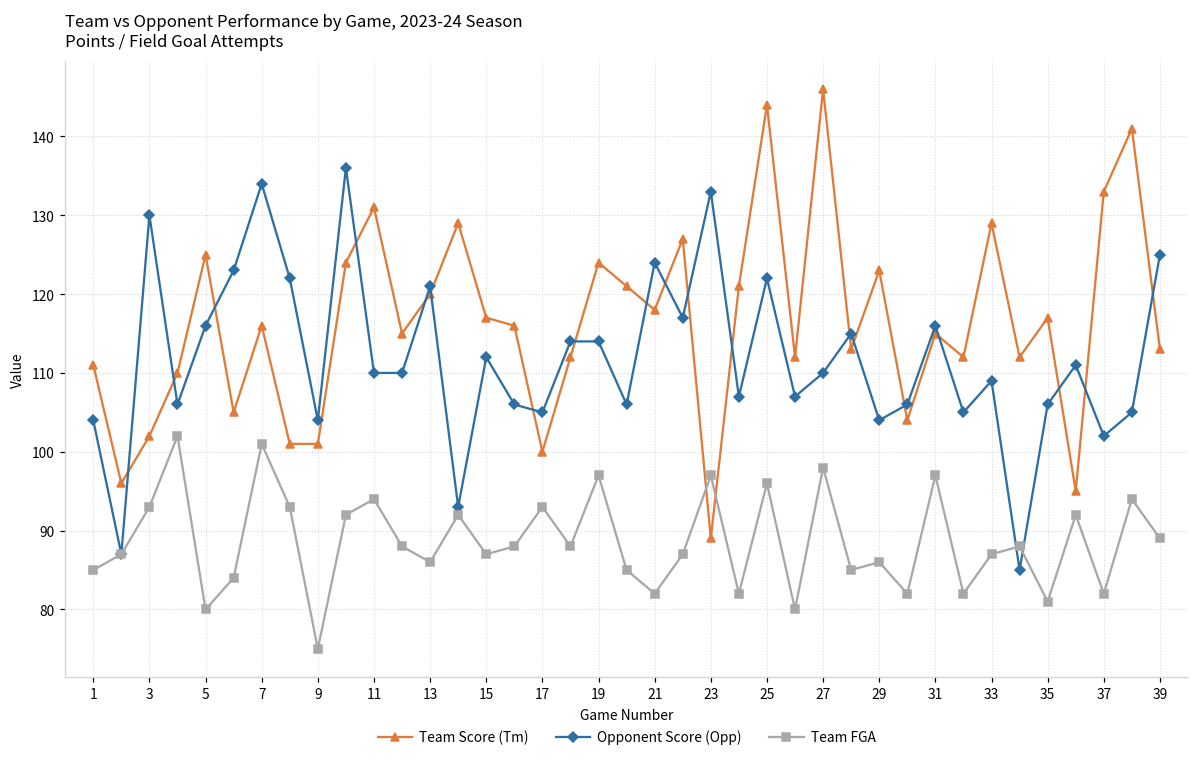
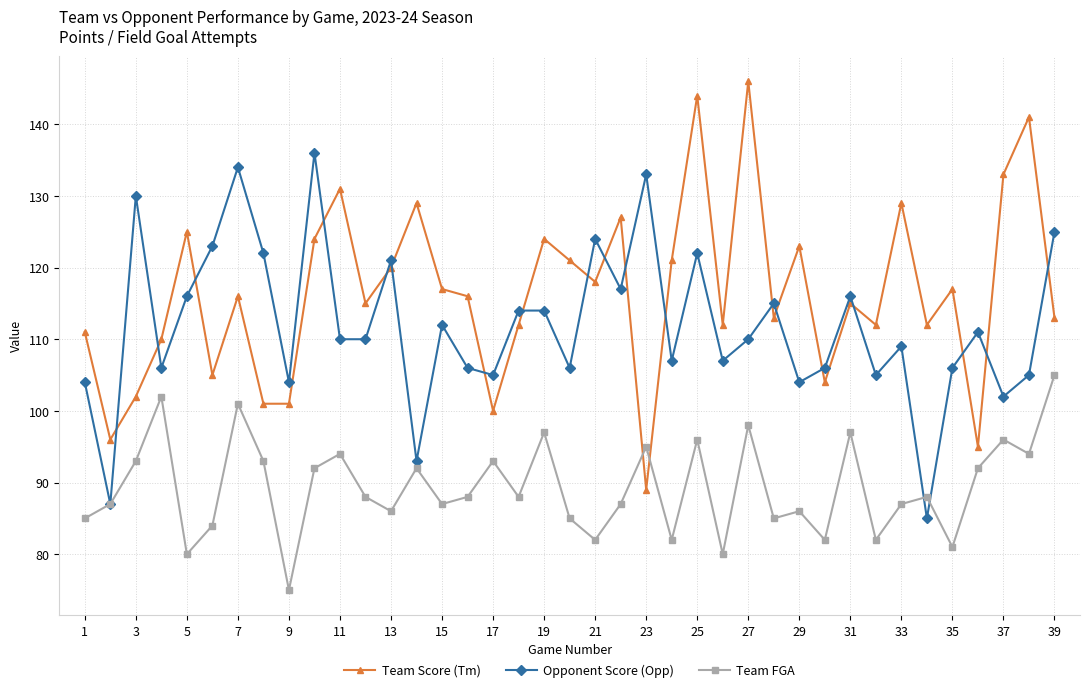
Team FGA, 23: 97 -> 95
Team FGA, 37: 82 -> 96
Team FGA, 39: 89 -> 105
